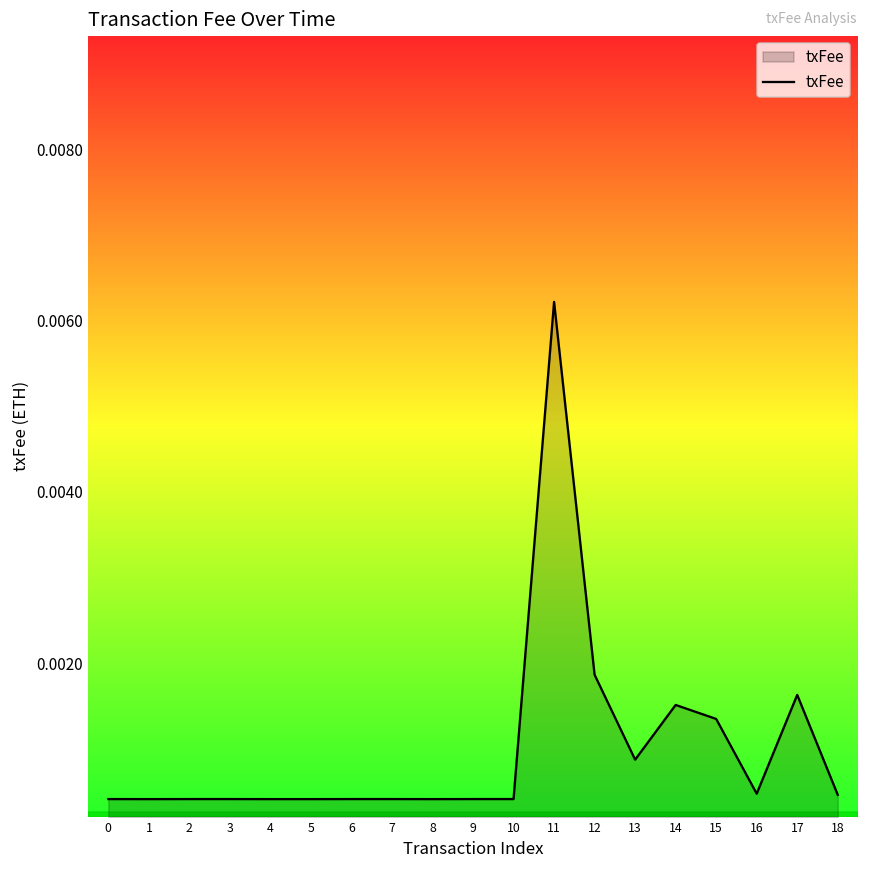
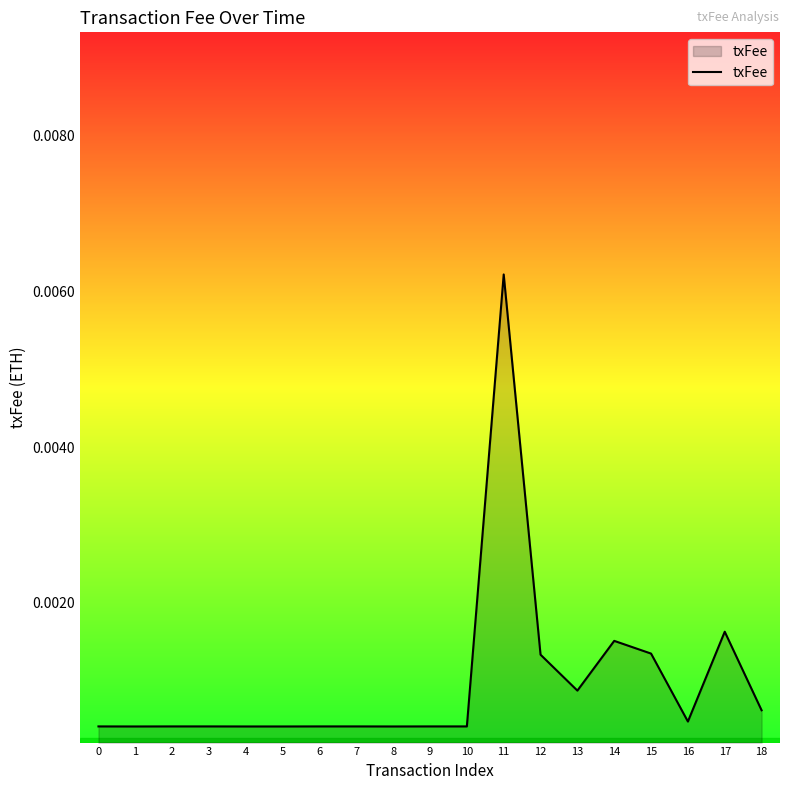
12: 0.0019 -> 0.0013
18: 0.0005 -> 0.0006
